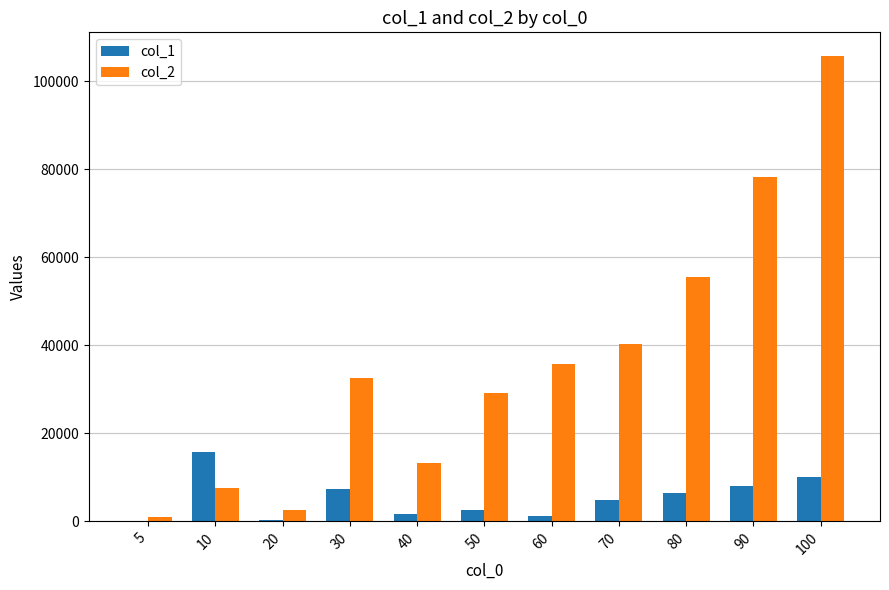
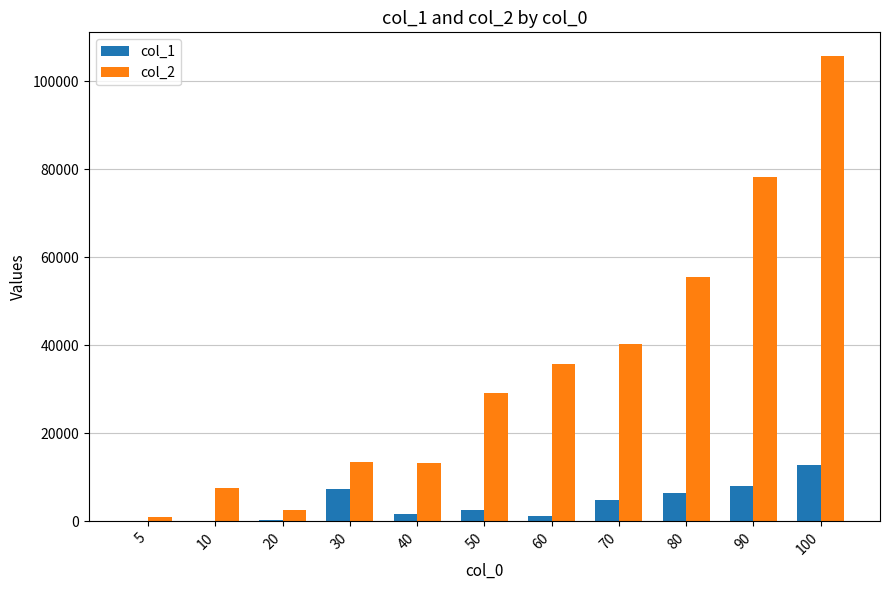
col_1, 10: 16000 -> 0
col_2, 30: 33000 -> 13000
col_1, 100: 10000 -> 13000
